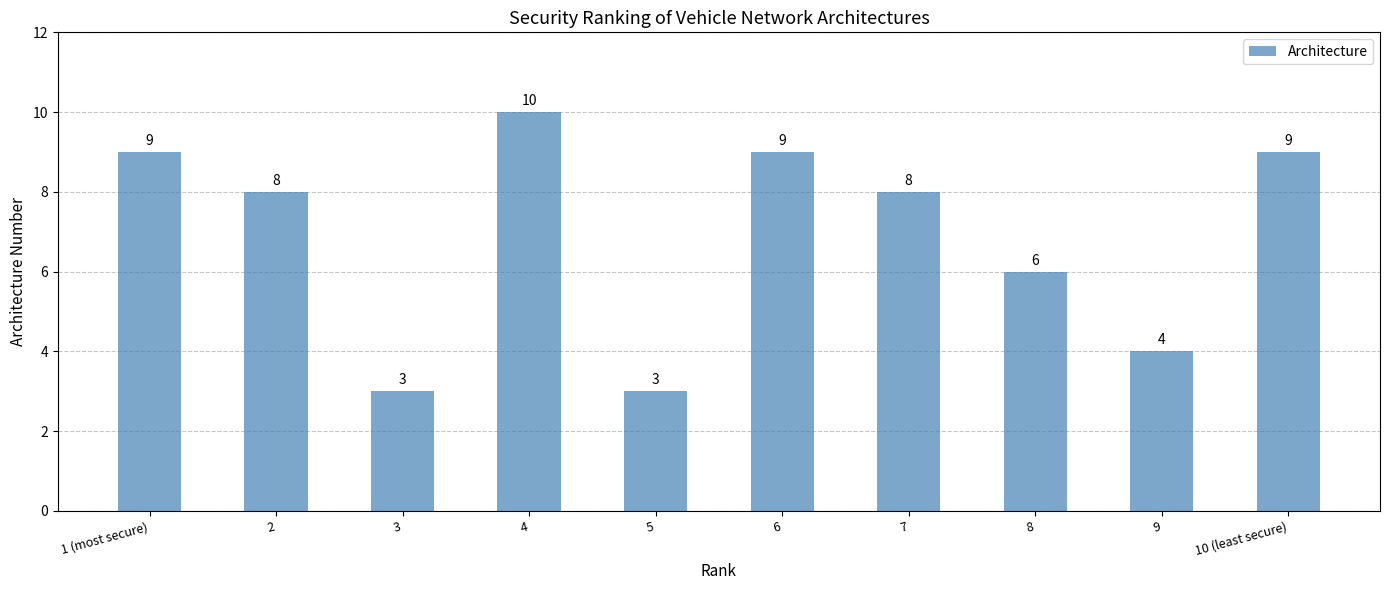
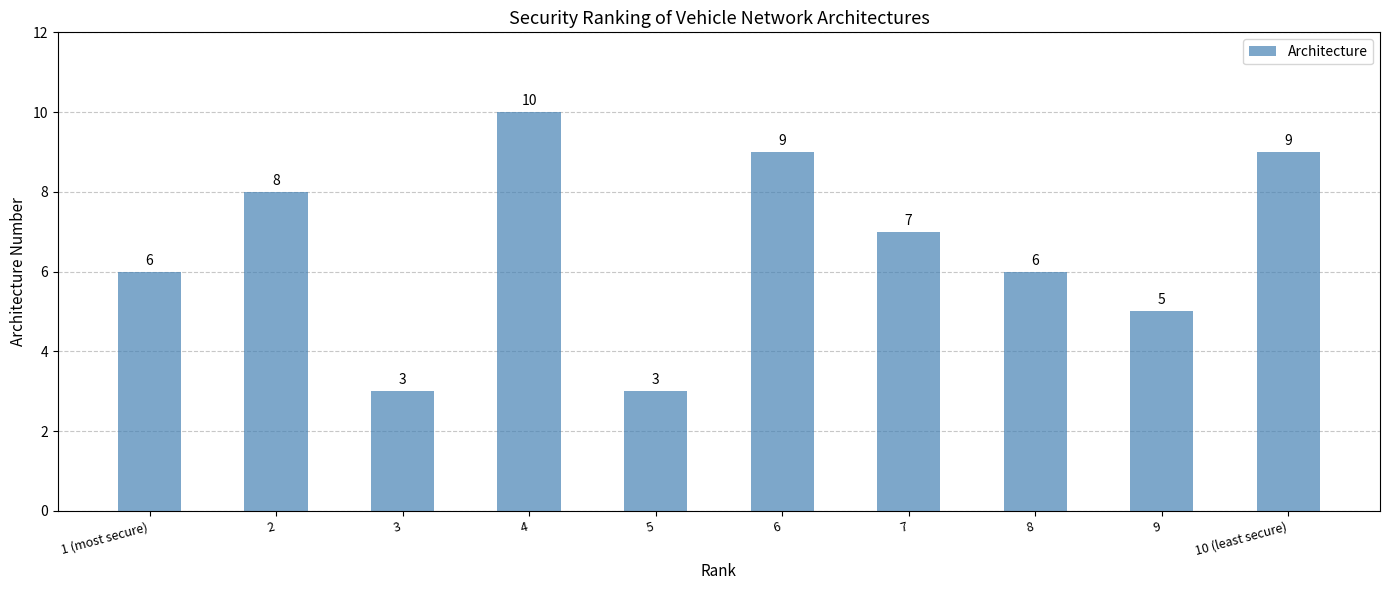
1 (most secure): 9 -> 6
7: 8 -> 7
9: 4 -> 5
